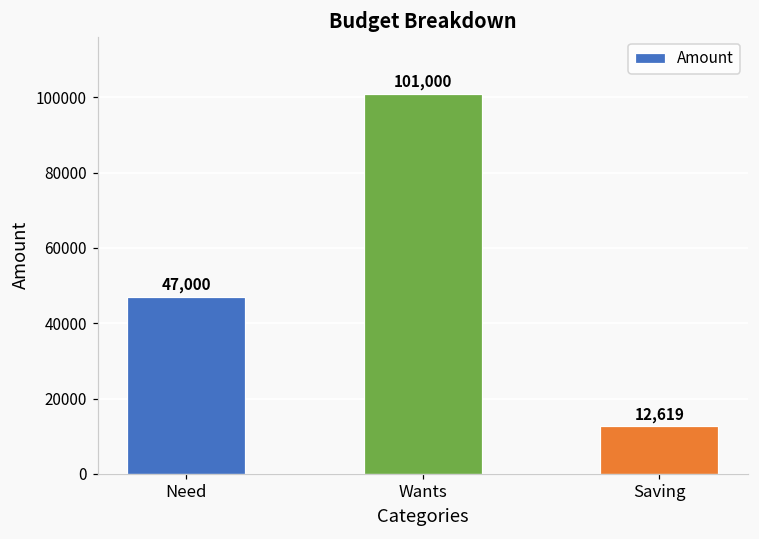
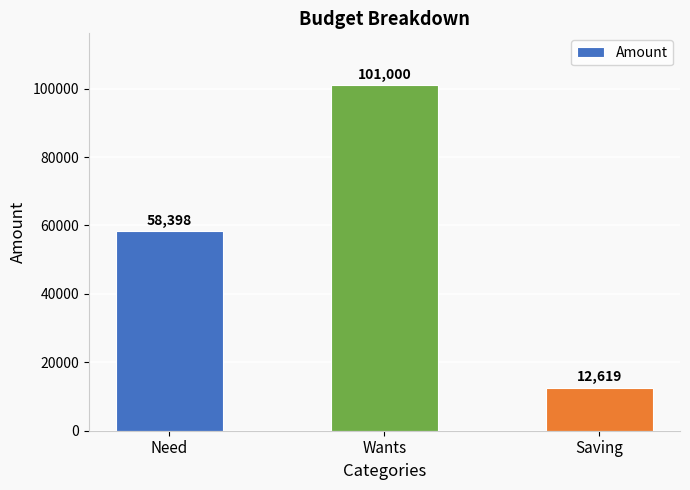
Need: 47,000 -> 58,398
